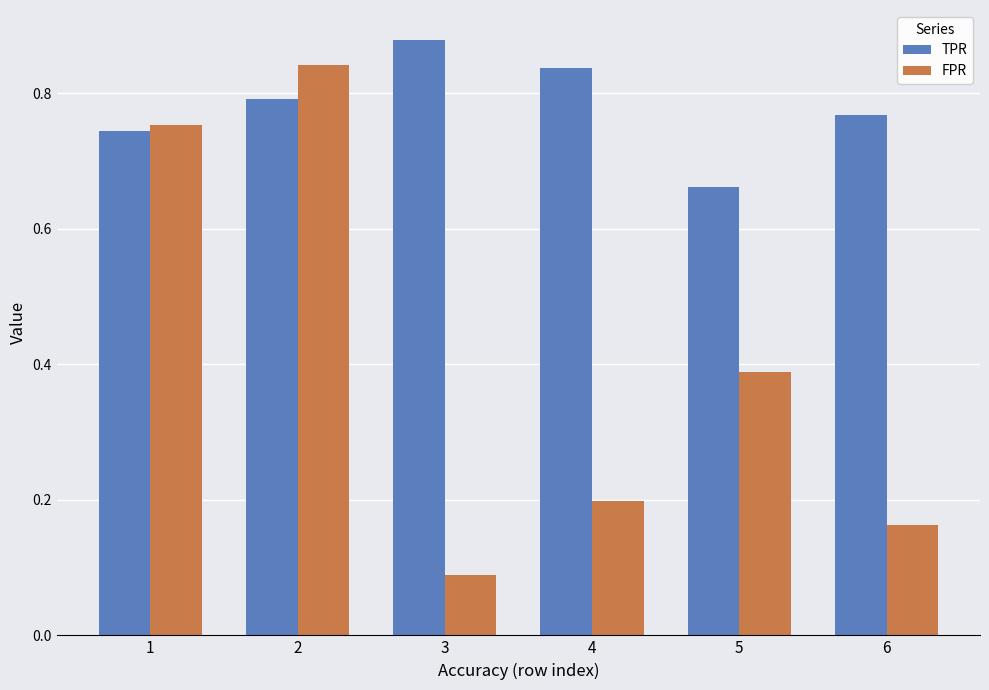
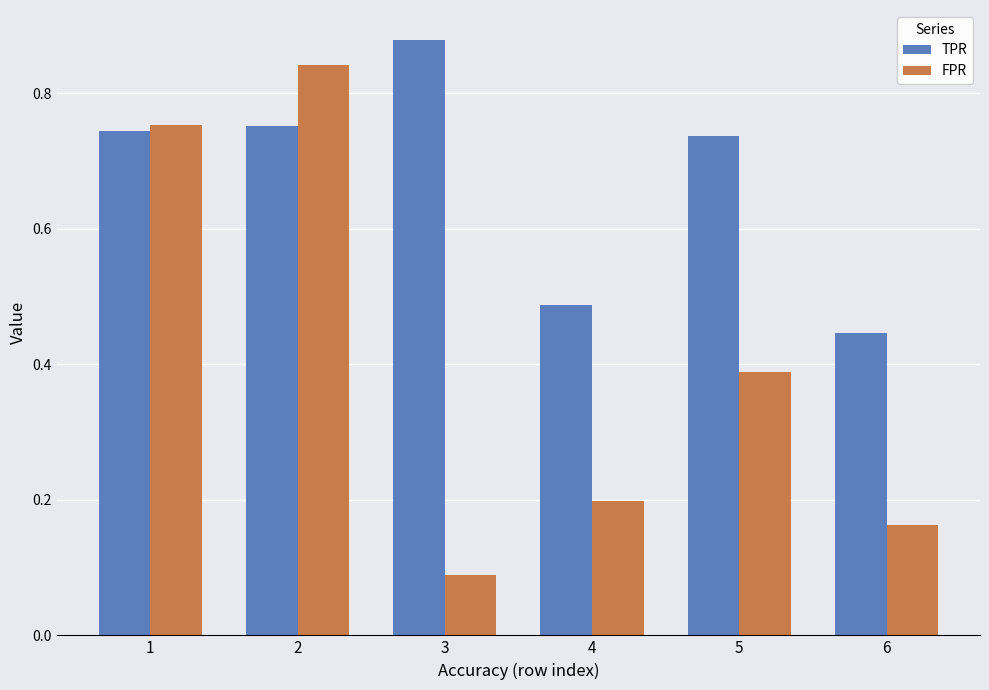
TPR, 2: 0.79 -> 0.75
TPR, 4: 0.84 -> 0.49
TPR, 5: 0.66 -> 0.74
TPR, 6: 0.77 -> 0.45
